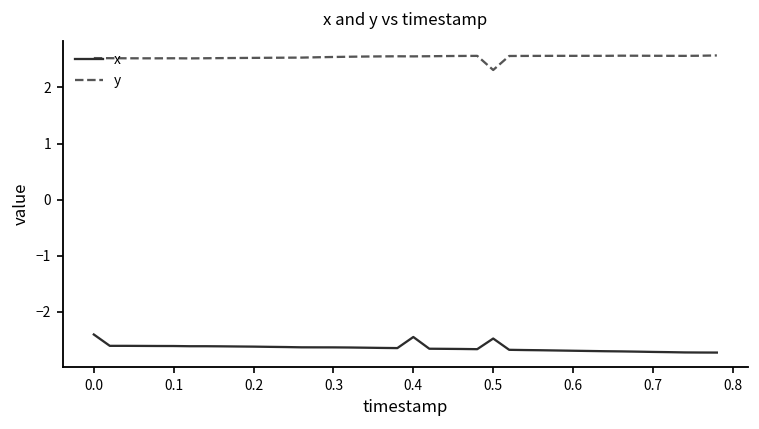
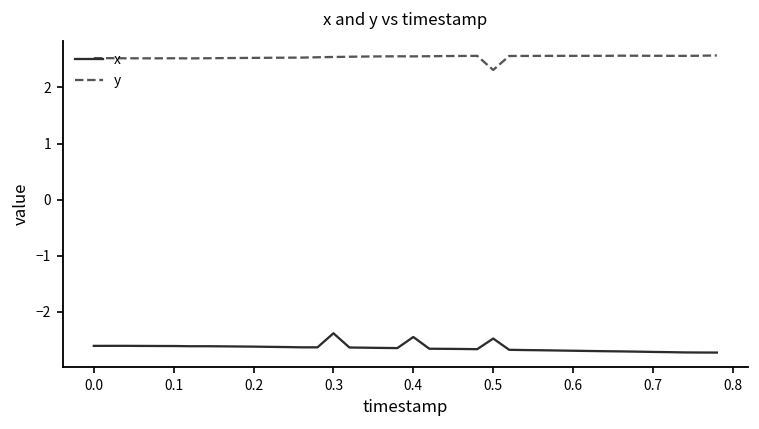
x, 0.0: -2.4 -> -2.6
x, 0.3: -2.6 -> -2.4
